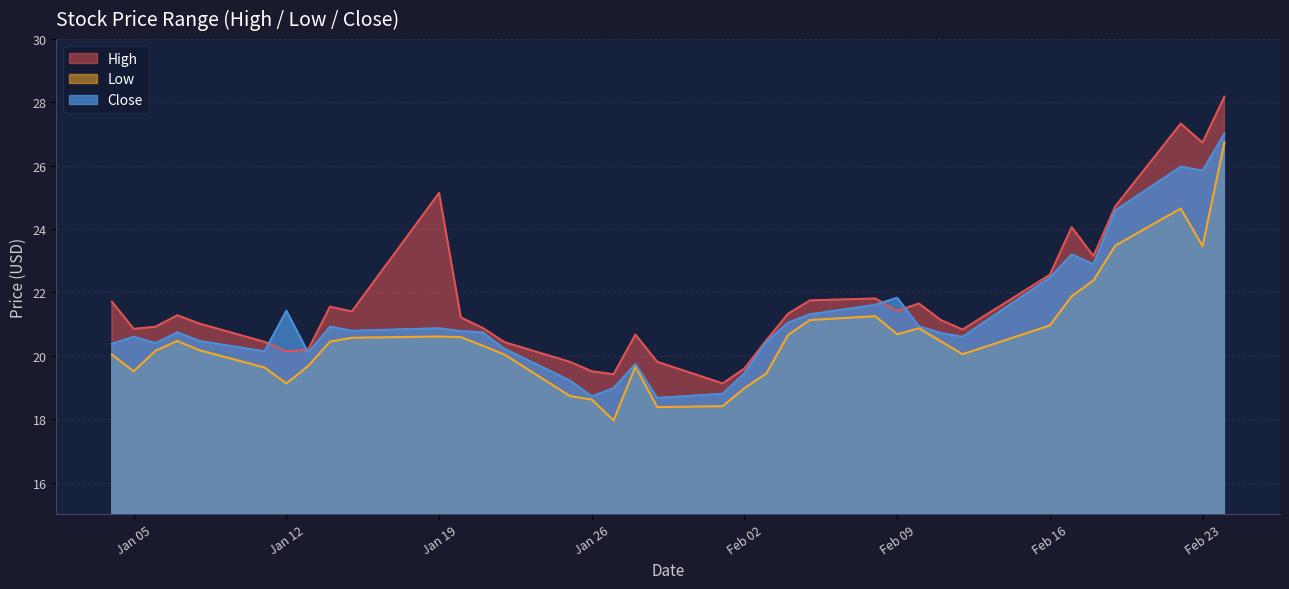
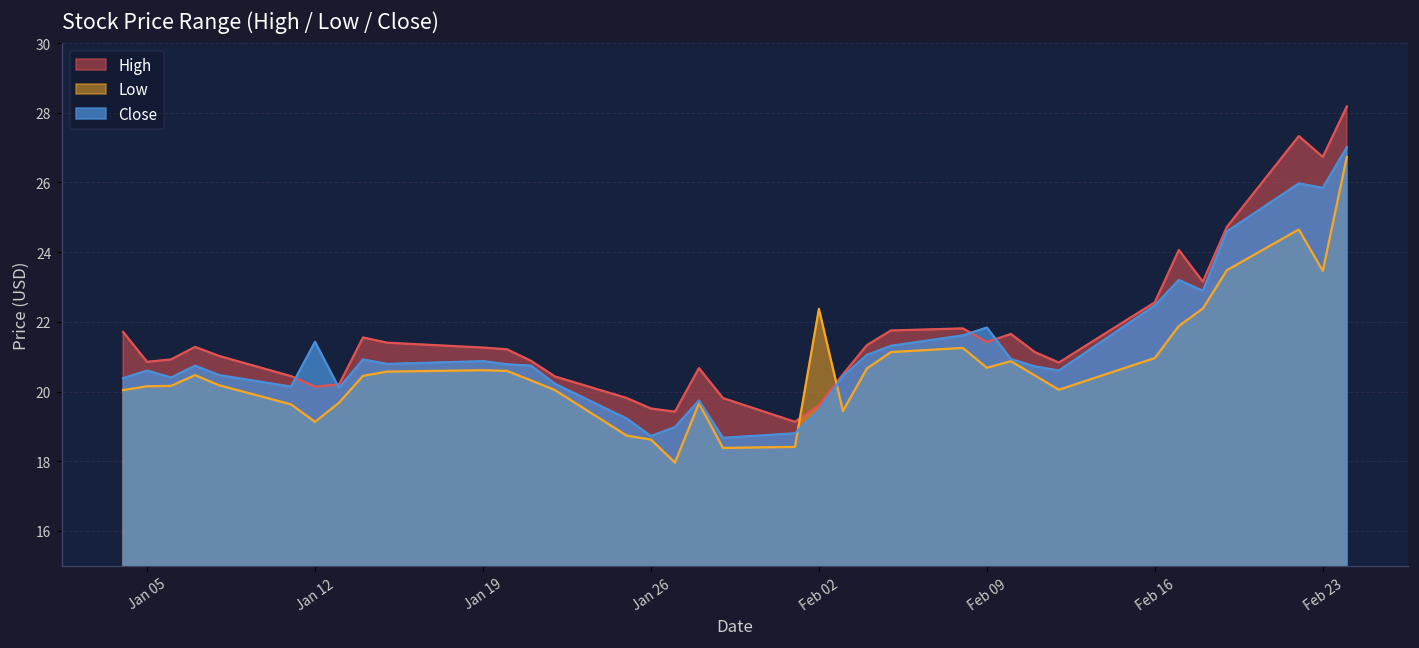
Low, Jan 05: 19.5 -> 20.1
High, Jan 19: 25.1 -> 21.3
Low, Feb 02: 19.0 -> 22.4
